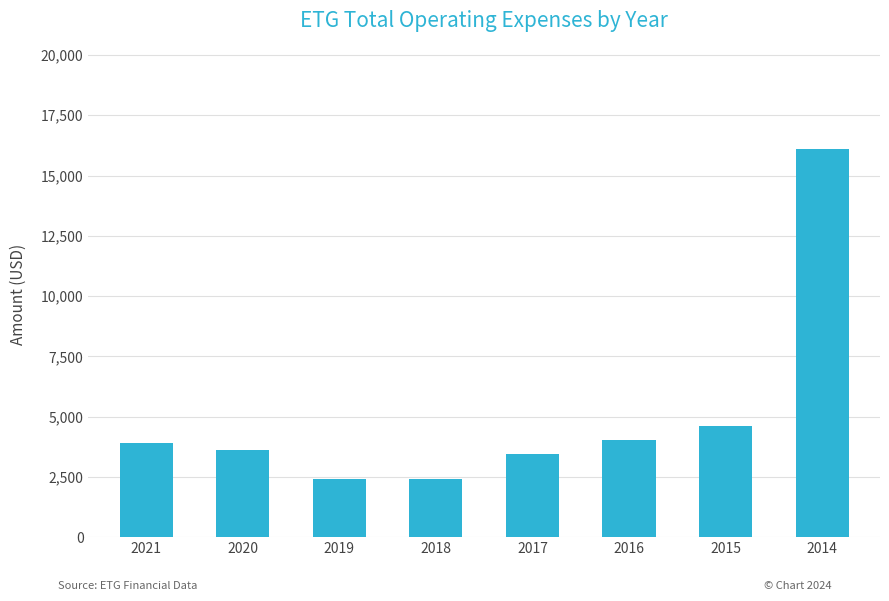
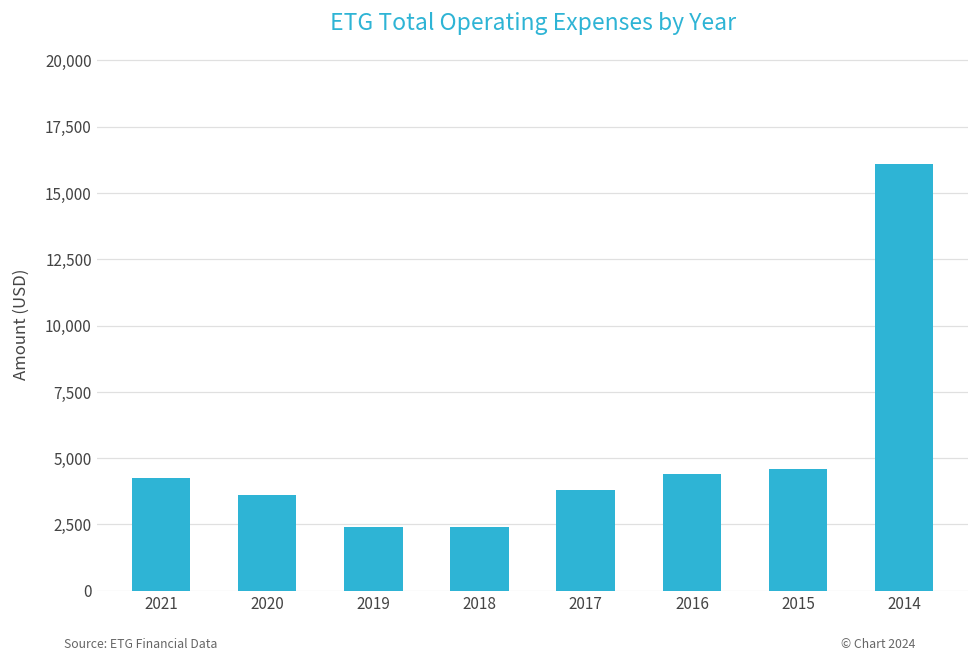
2021: 3,900 -> 4,300
2017: 3,400 -> 3,800
2016: 4,000 -> 4,400
